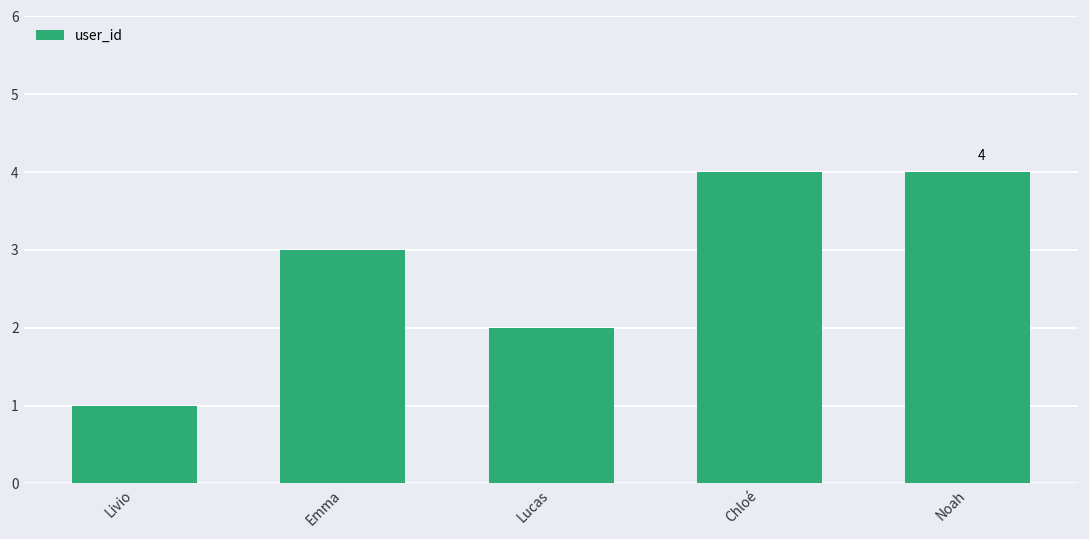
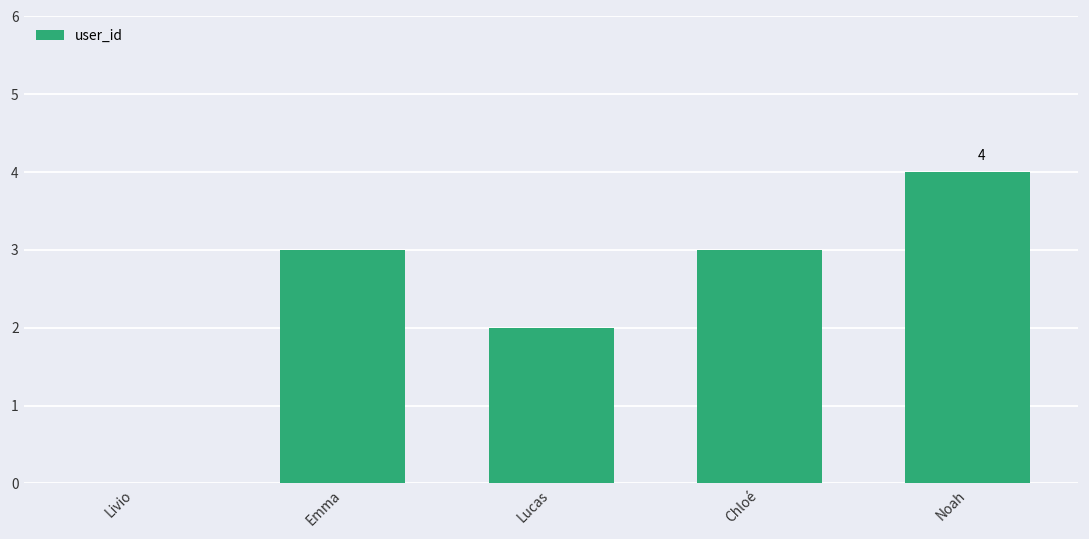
Livio: 1 -> 0
Chloé: 4 -> 3
